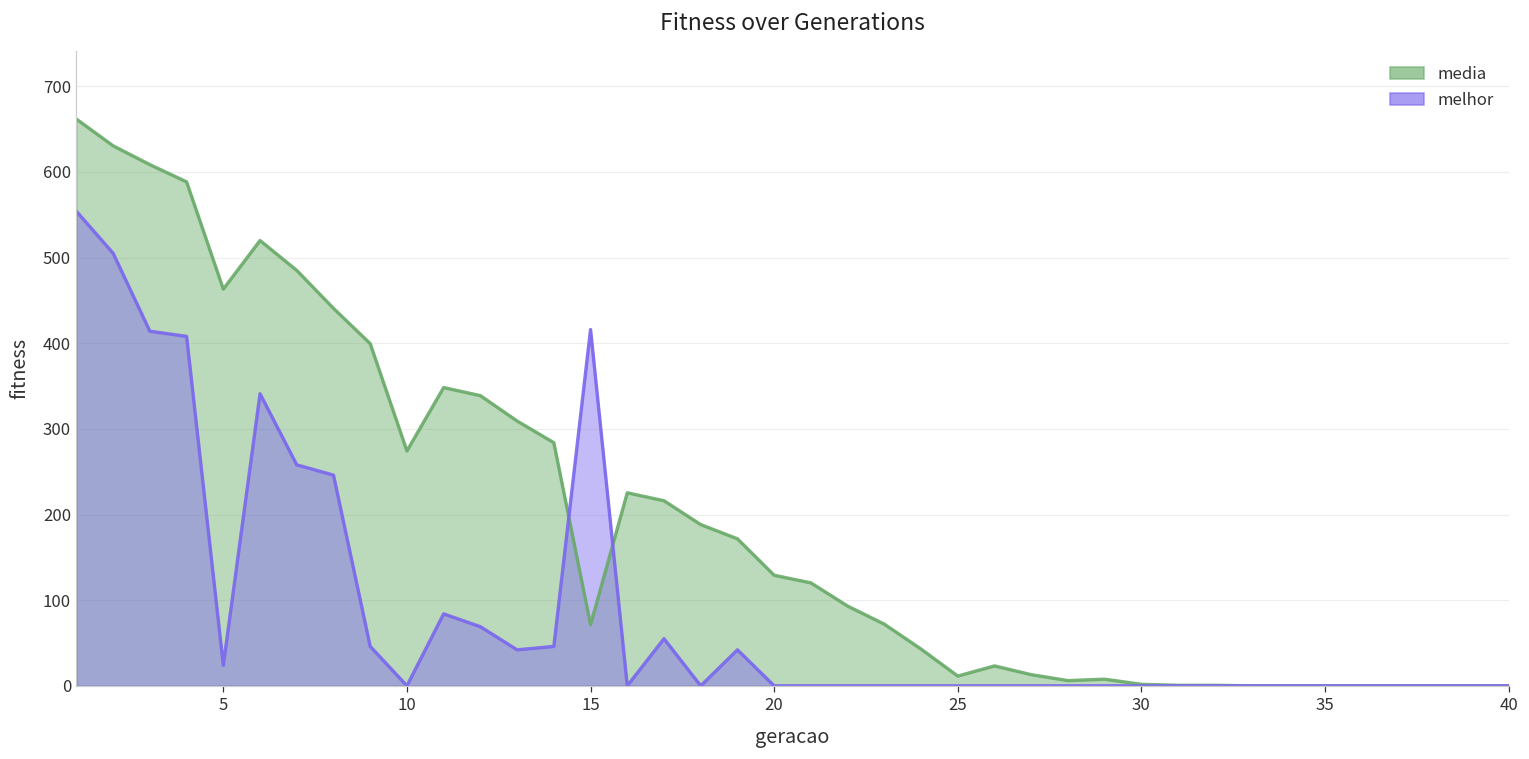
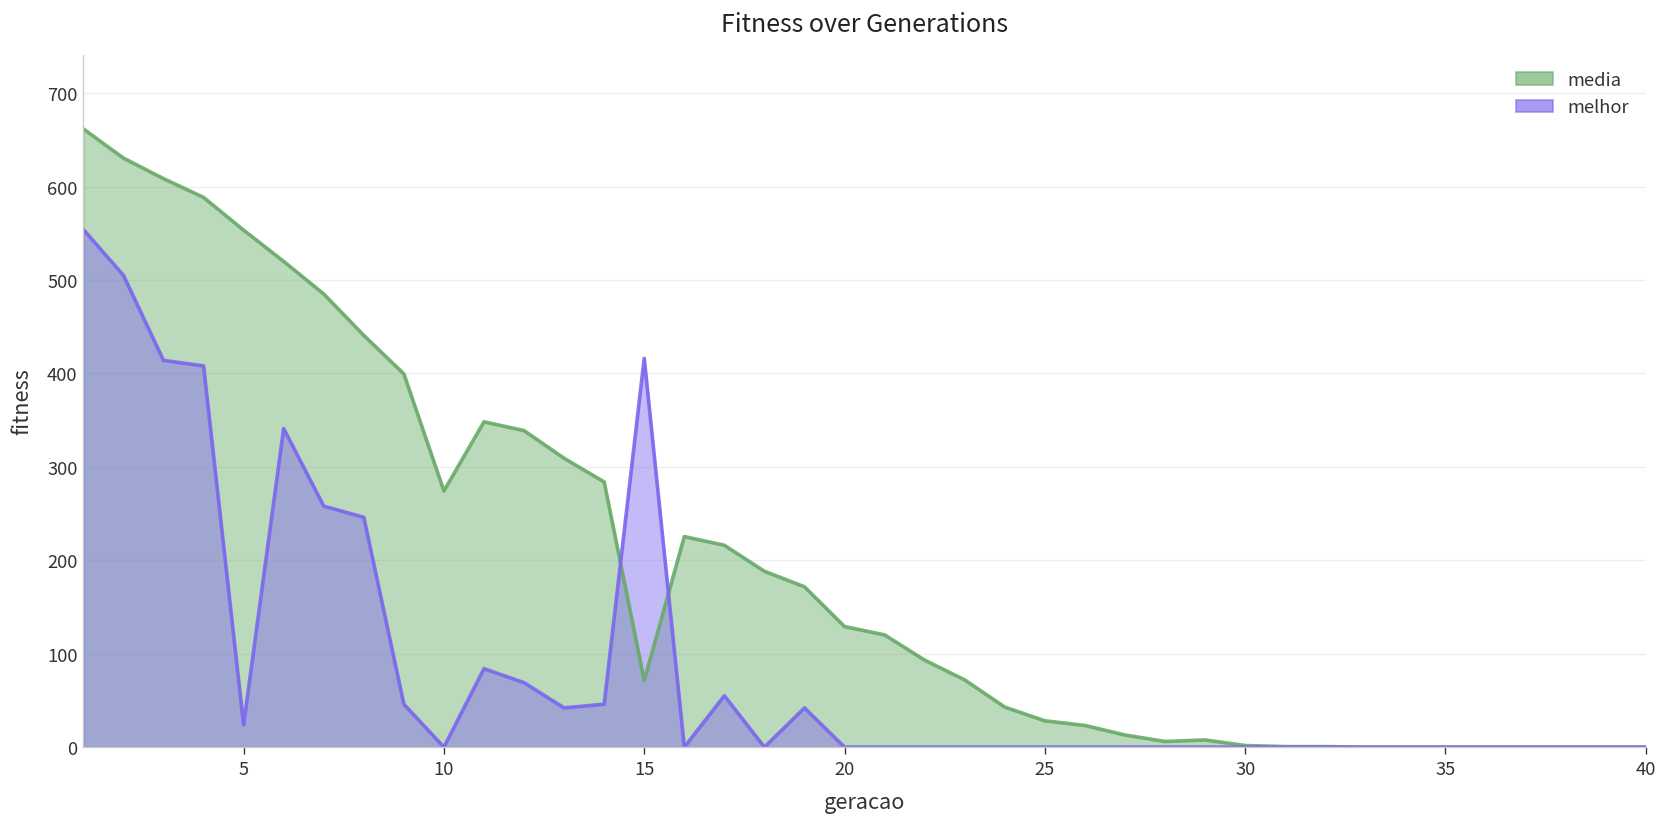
media, 5: 460 -> 550
media, 25: 10 -> 30
